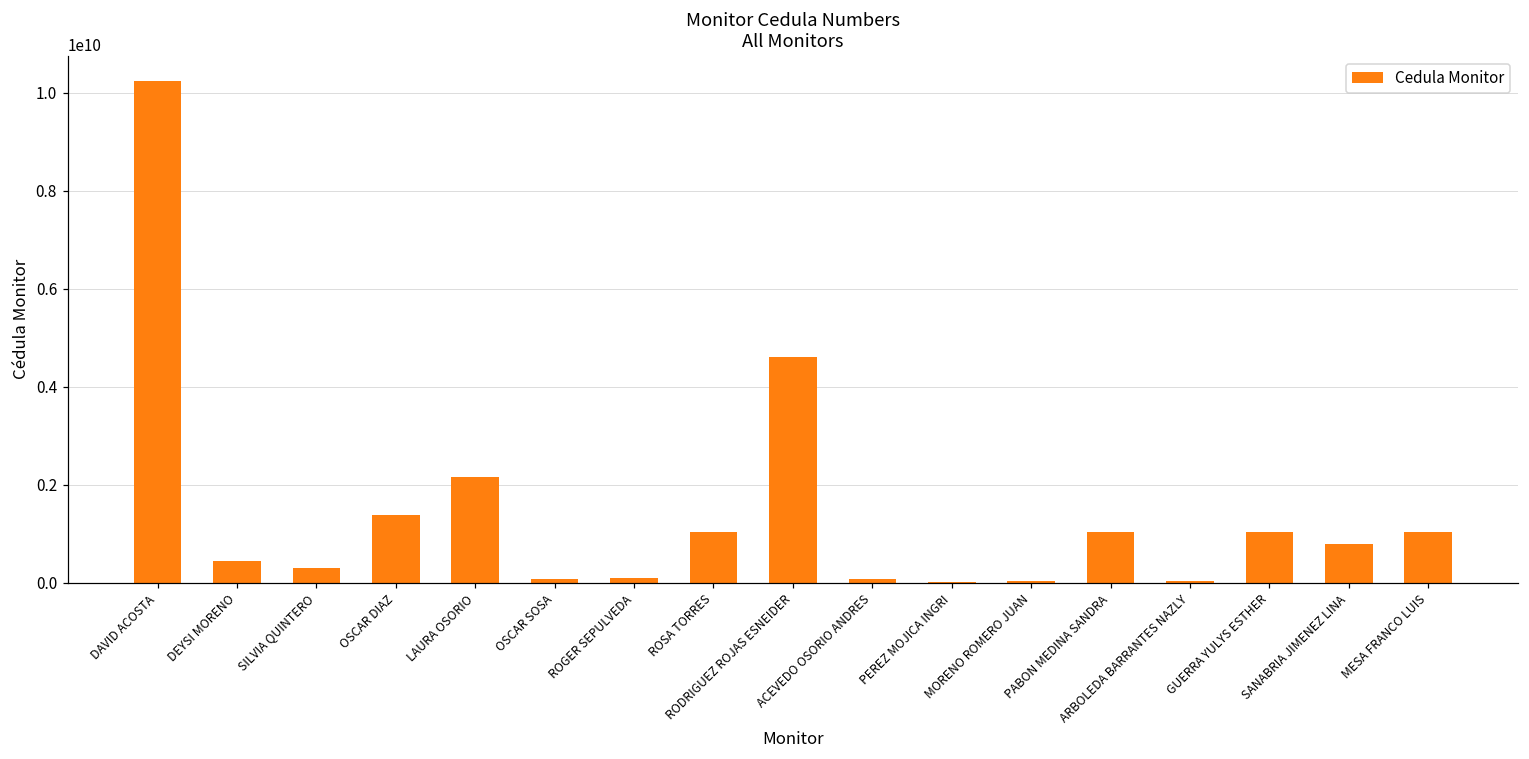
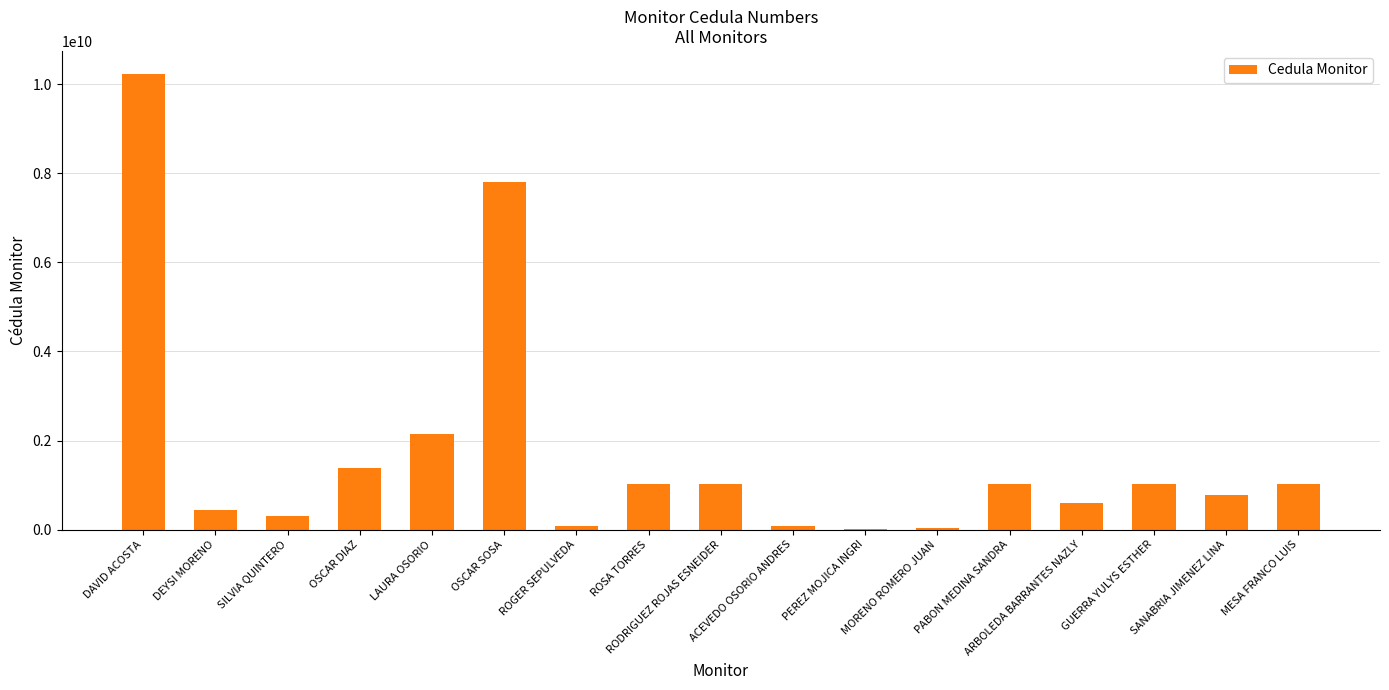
OSCAR SOSA: 100000000 -> 7800000000
RODRIGUEZ ROJAS ESNEIDER: 4600000000 -> 1000000000
ARBOLEDA BARRANTES NAZLY: 0 -> 600000000
